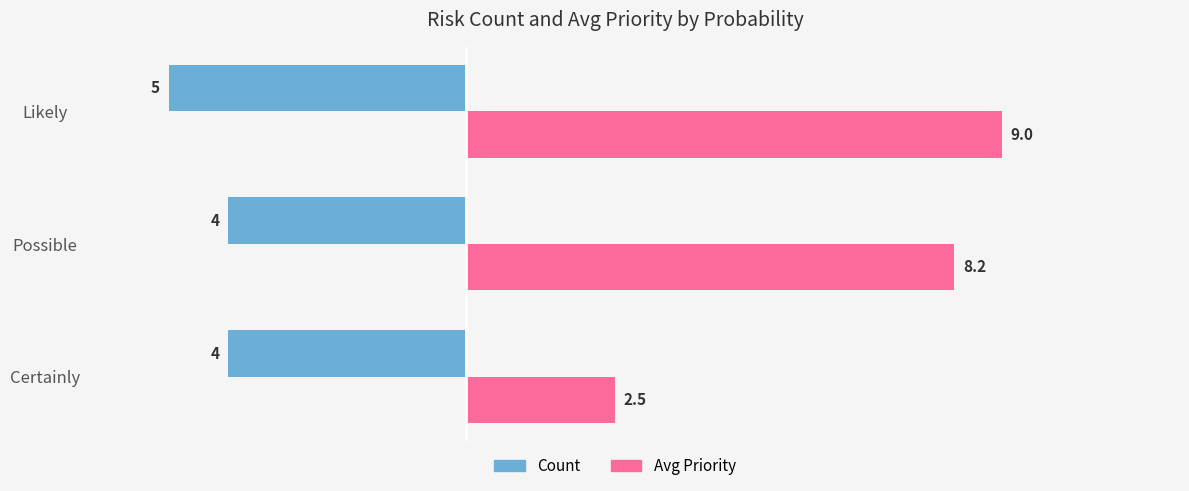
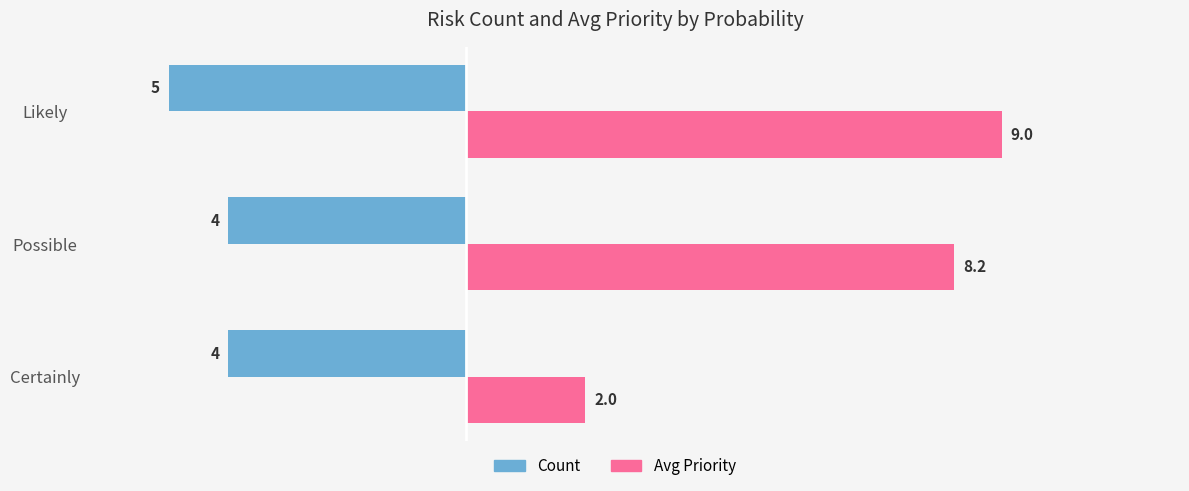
Avg Priority, Certainly: 2.5 -> 2.0
